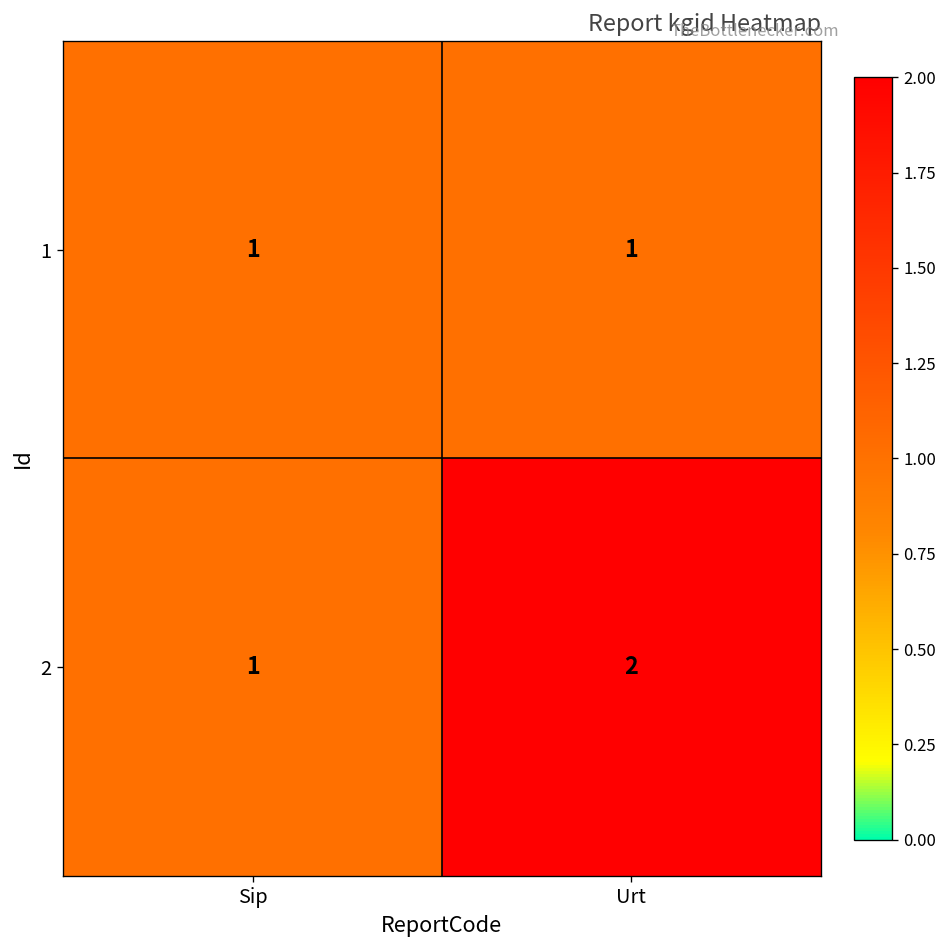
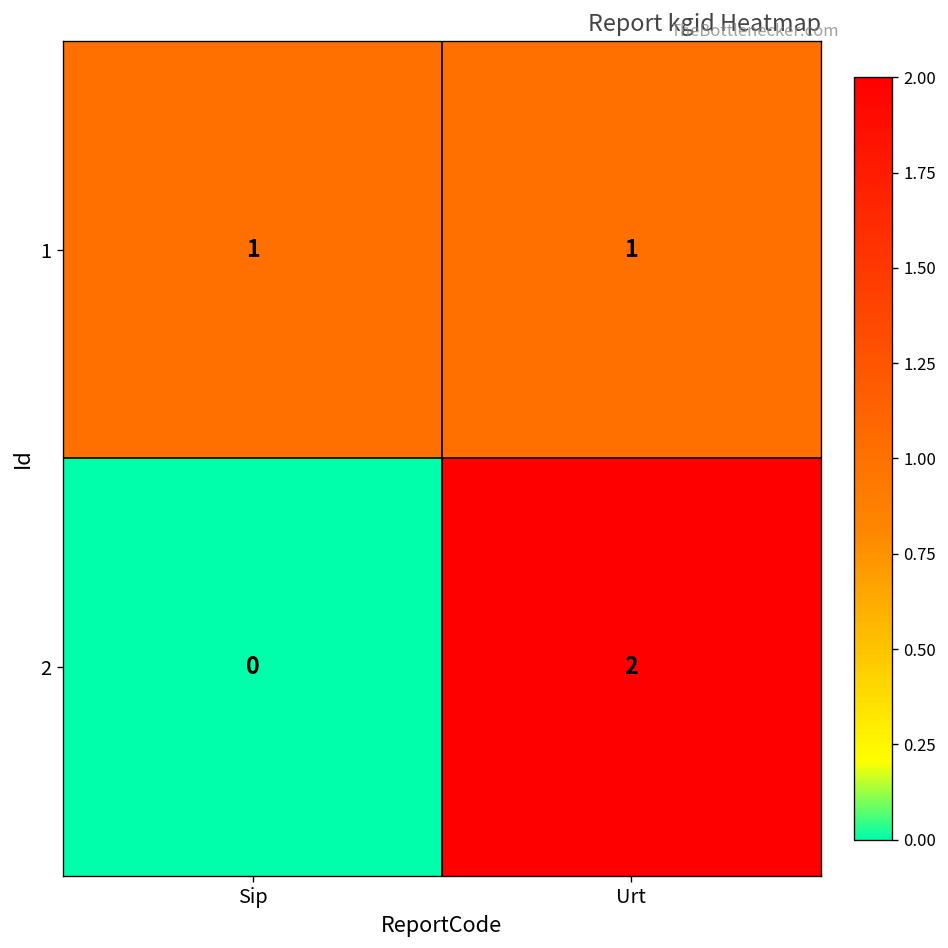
2, Sip: 1 -> 0
